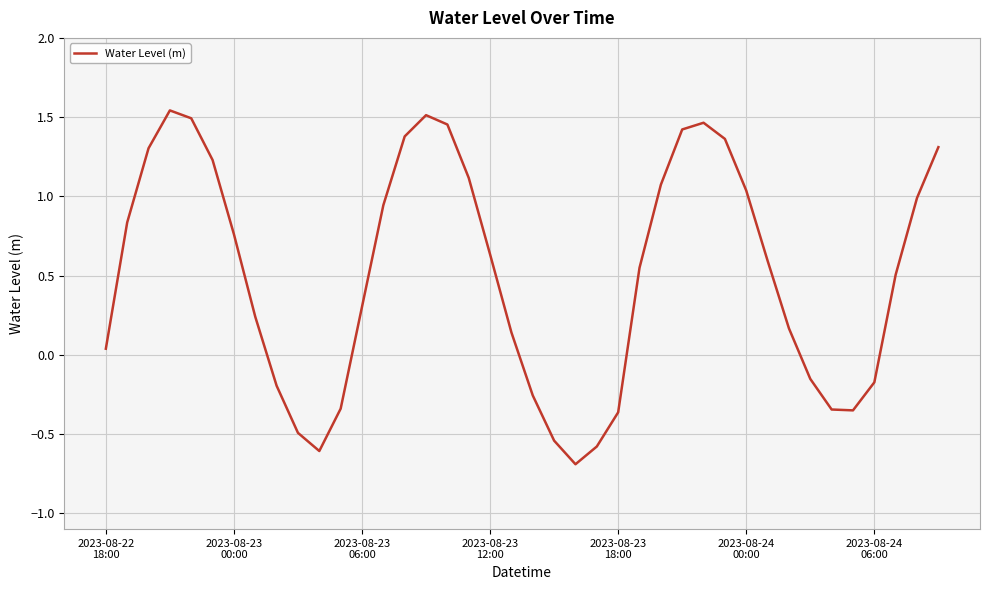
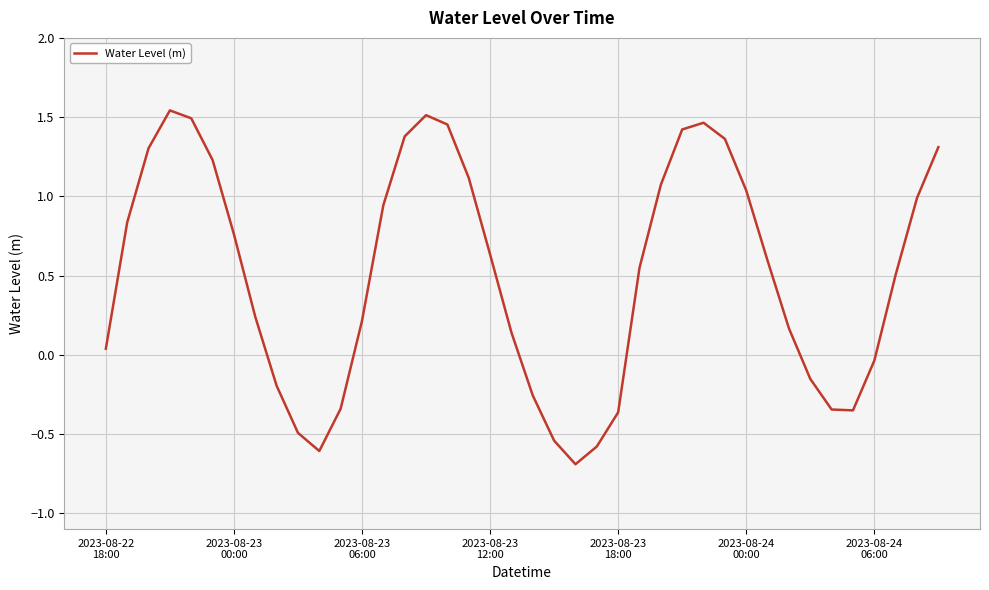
2023-08-23 06:00: 0.30 -> 0.21
2023-08-24 06:00: -0.17 -> -0.04
